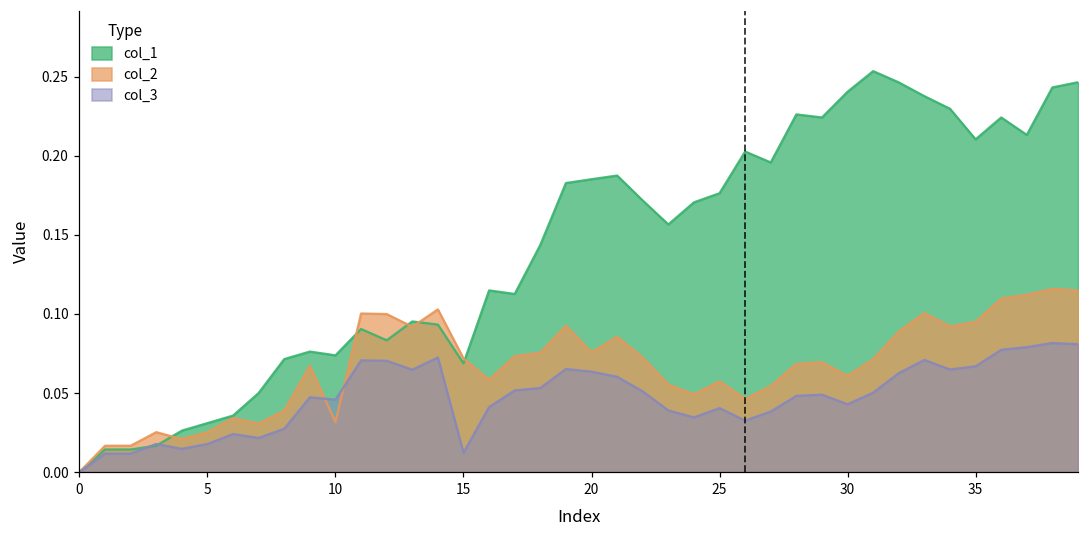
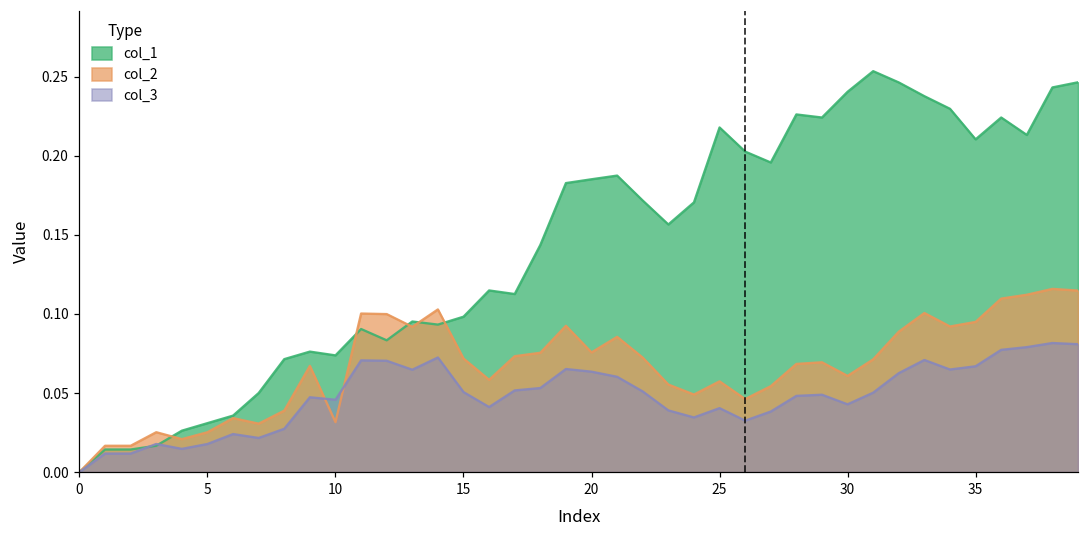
col_1, 15: 0.069 -> 0.098
col_3, 15: 0.012 -> 0.051
col_1, 25: 0.176 -> 0.218
